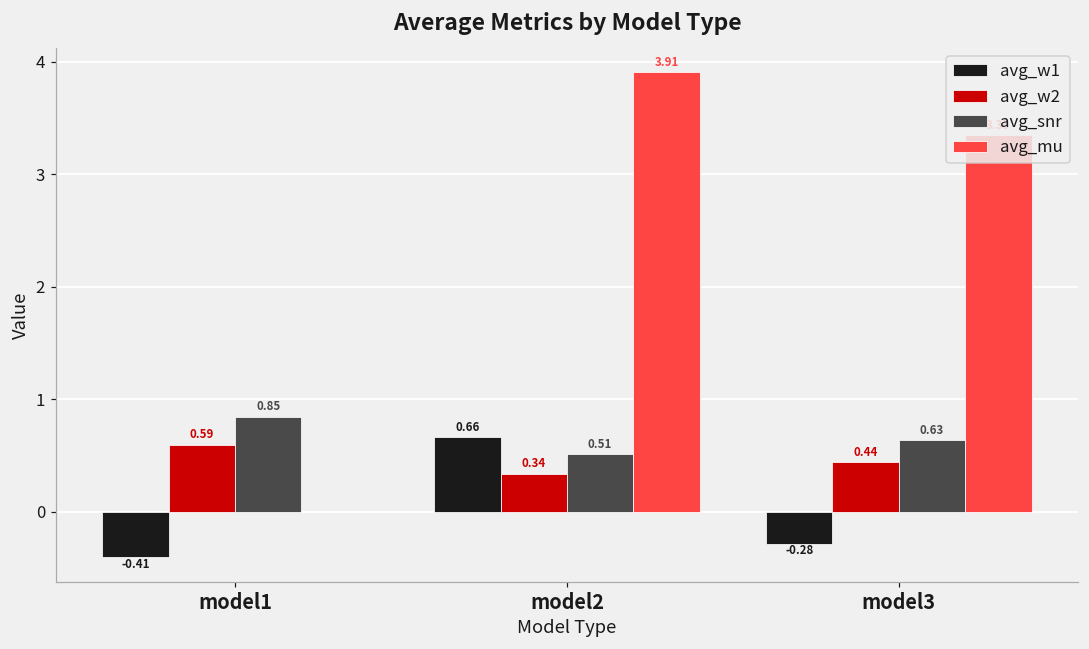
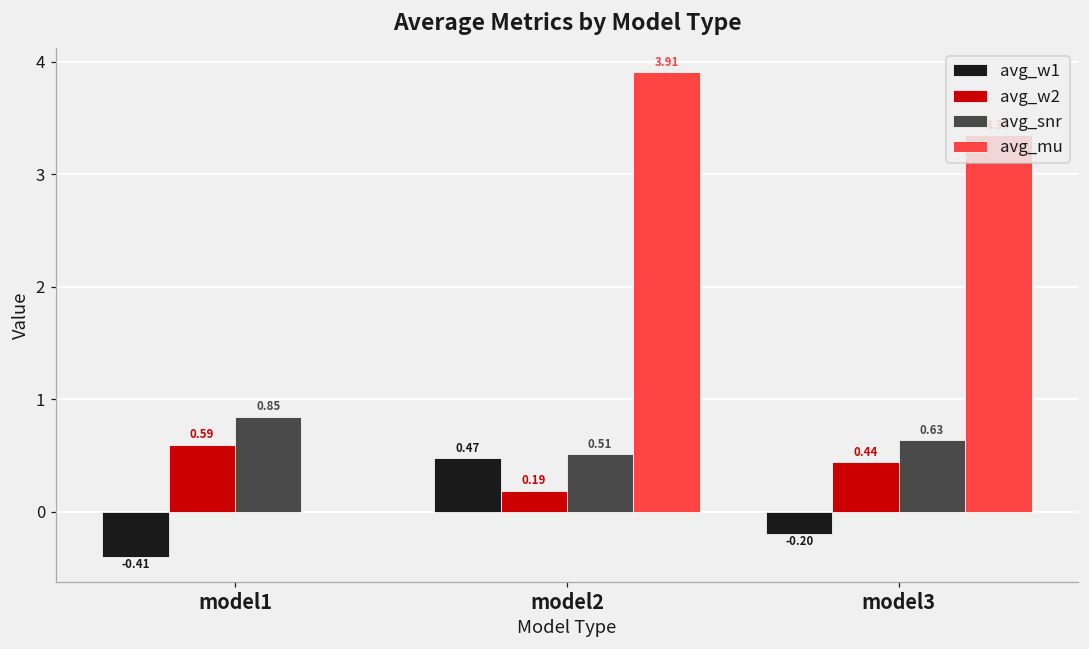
avg_w1, model2: 0.66 -> 0.47
avg_w2, model2: 0.34 -> 0.19
avg_w1, model3: -0.28 -> -0.20
